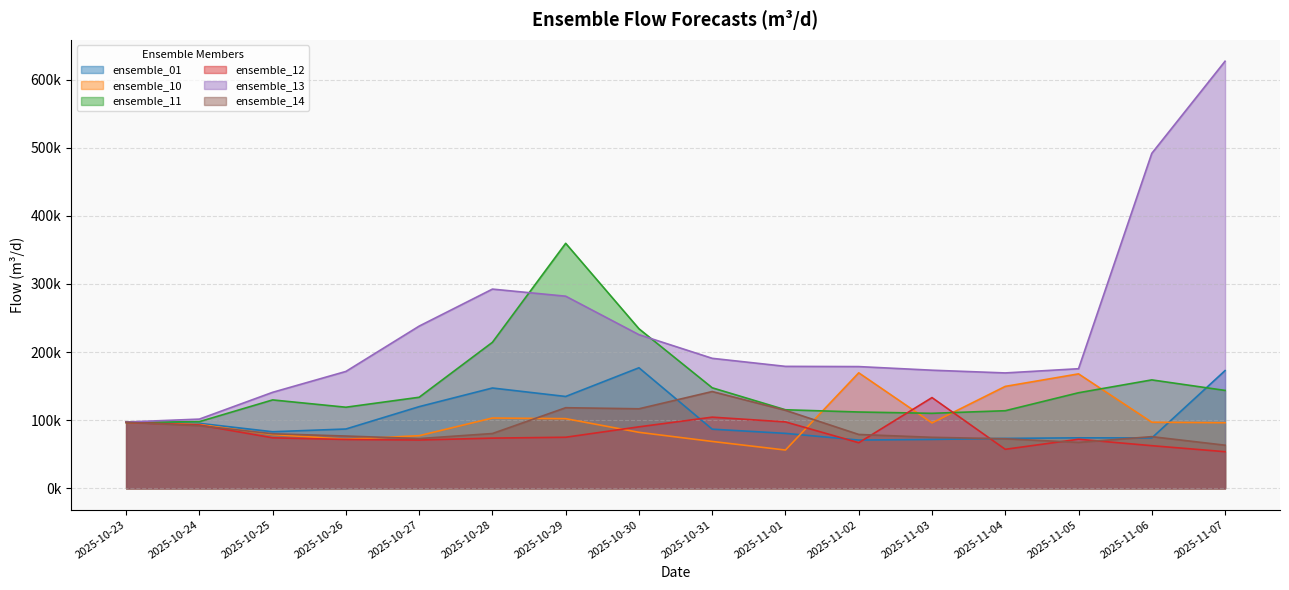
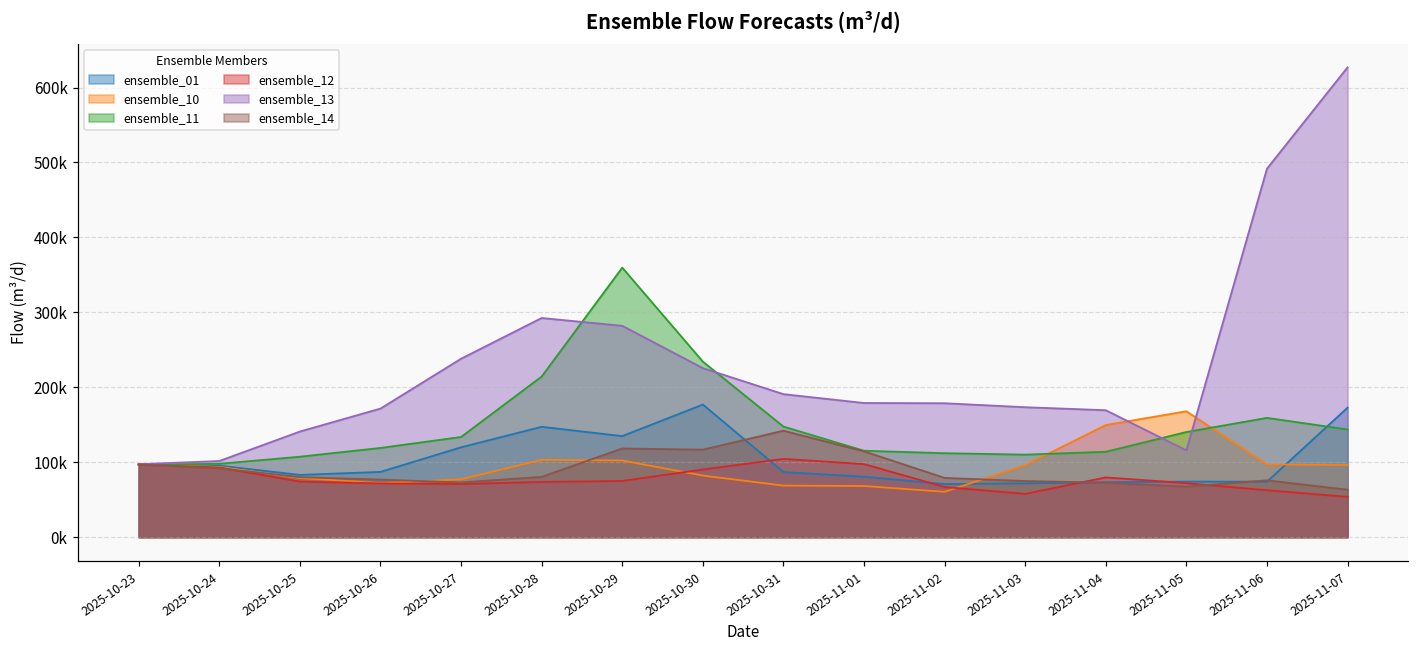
ensemble_11, 2025-10-25: 130000 -> 110000
ensemble_10, 2025-11-01: 60000 -> 70000
ensemble_10, 2025-11-02: 170000 -> 60000
ensemble_12, 2025-11-03: 130000 -> 60000
ensemble_12, 2025-11-04: 60000 -> 80000
ensemble_13, 2025-11-05: 180000 -> 120000
